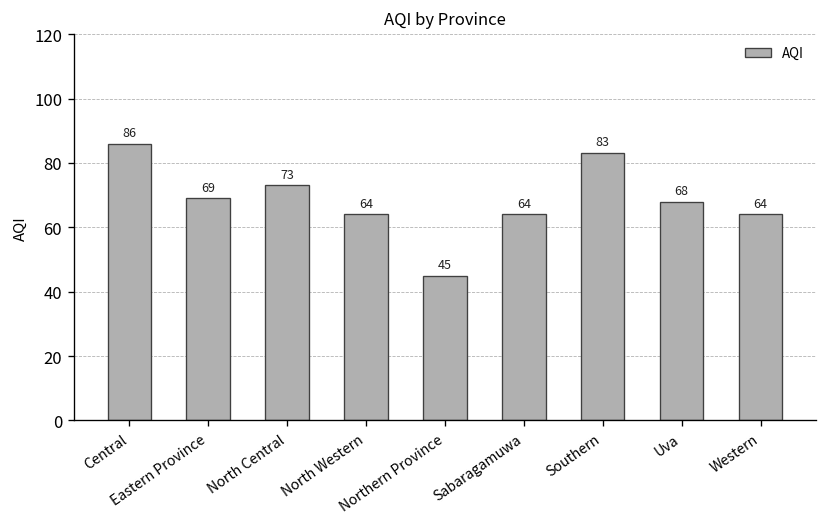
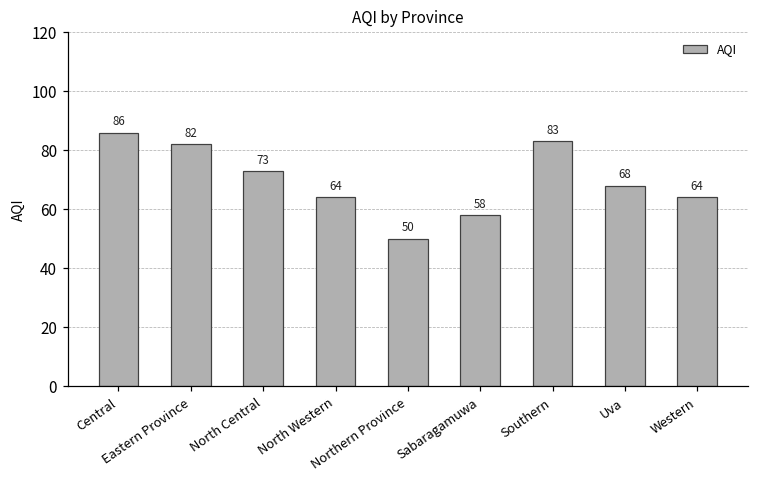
Eastern Province: 69 -> 82
Northern Province: 45 -> 50
Sabaragamuwa: 64 -> 58
